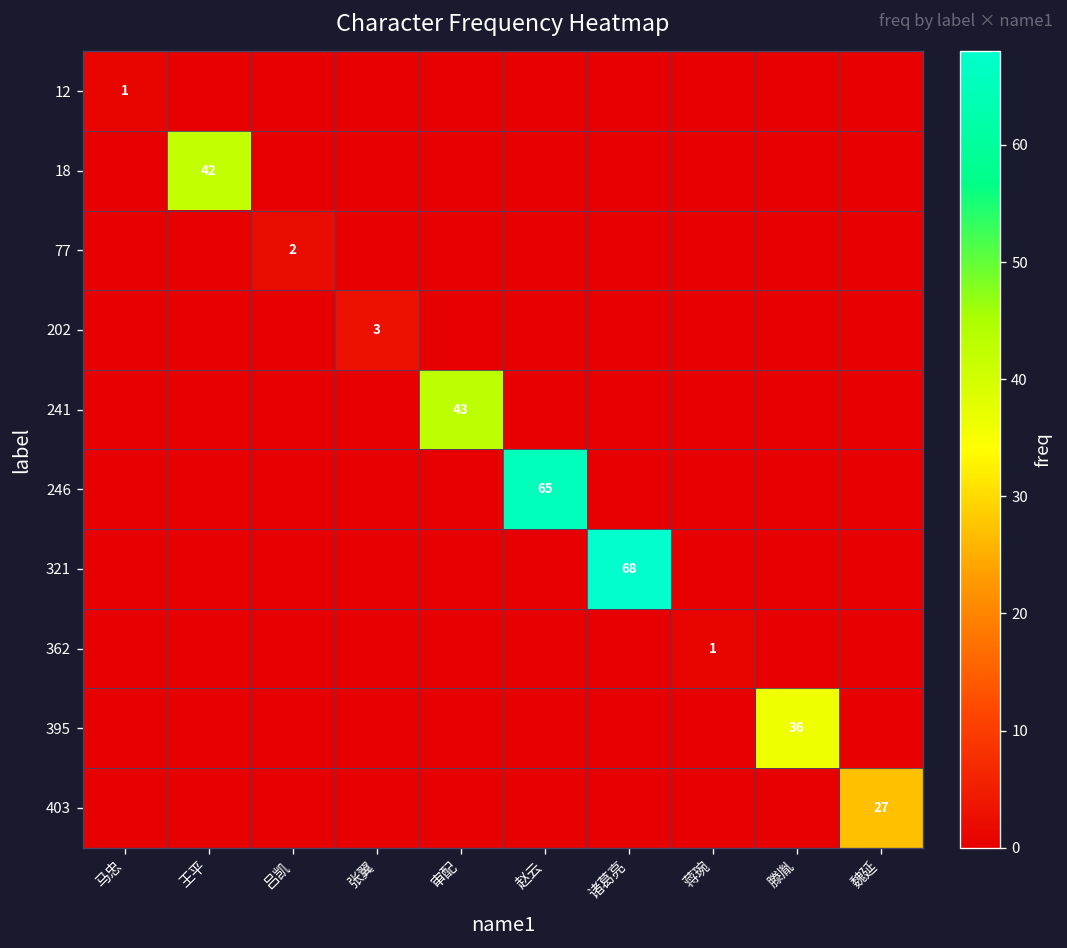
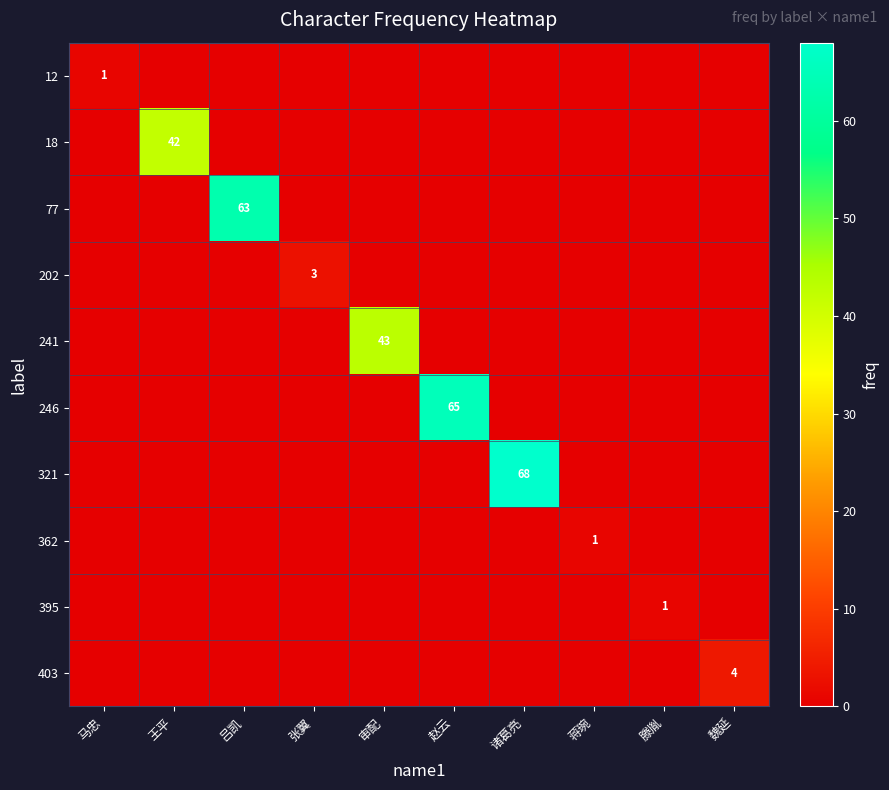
77, 吕凯: 2 -> 63
395, 滕胤: 36 -> 1
403, 魏延: 27 -> 4
